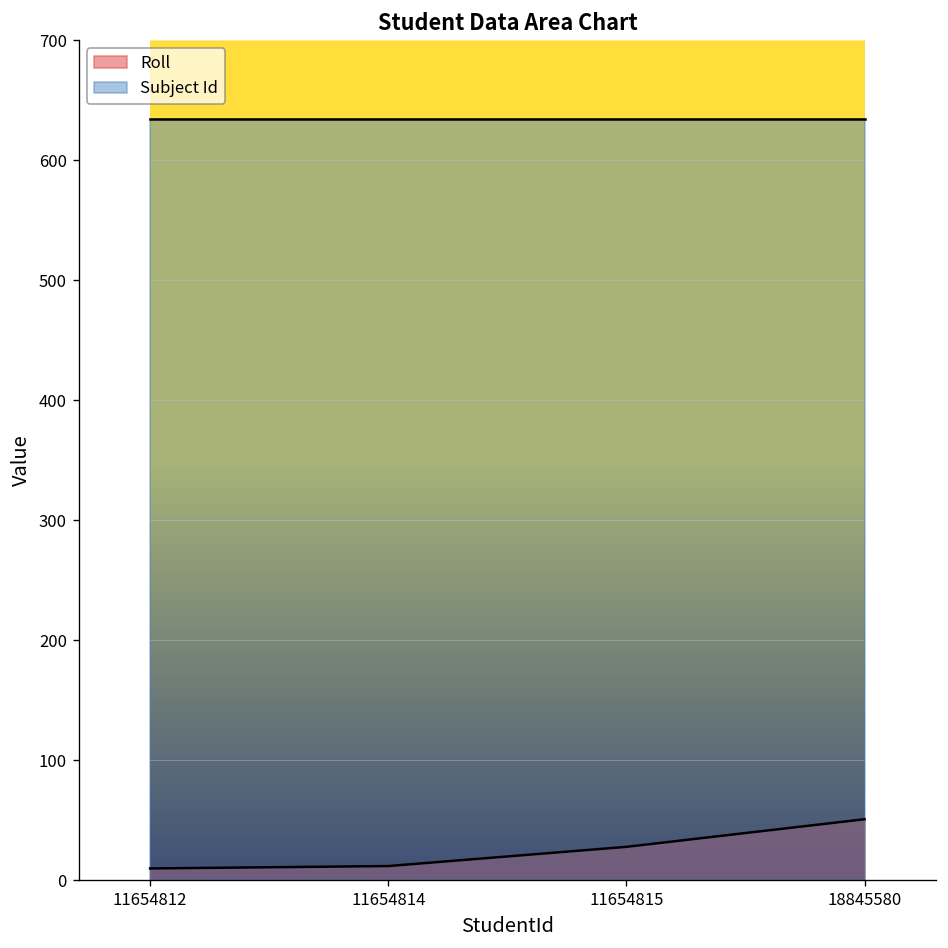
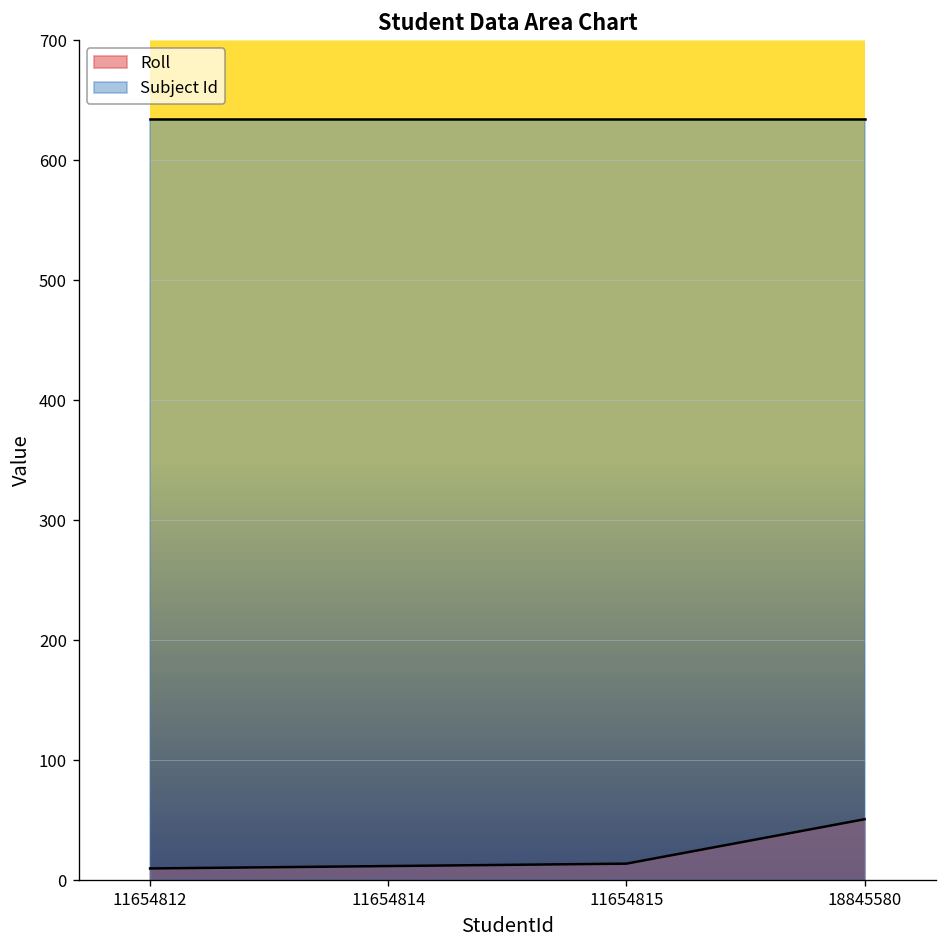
Roll, 11654815: 28 -> 14
